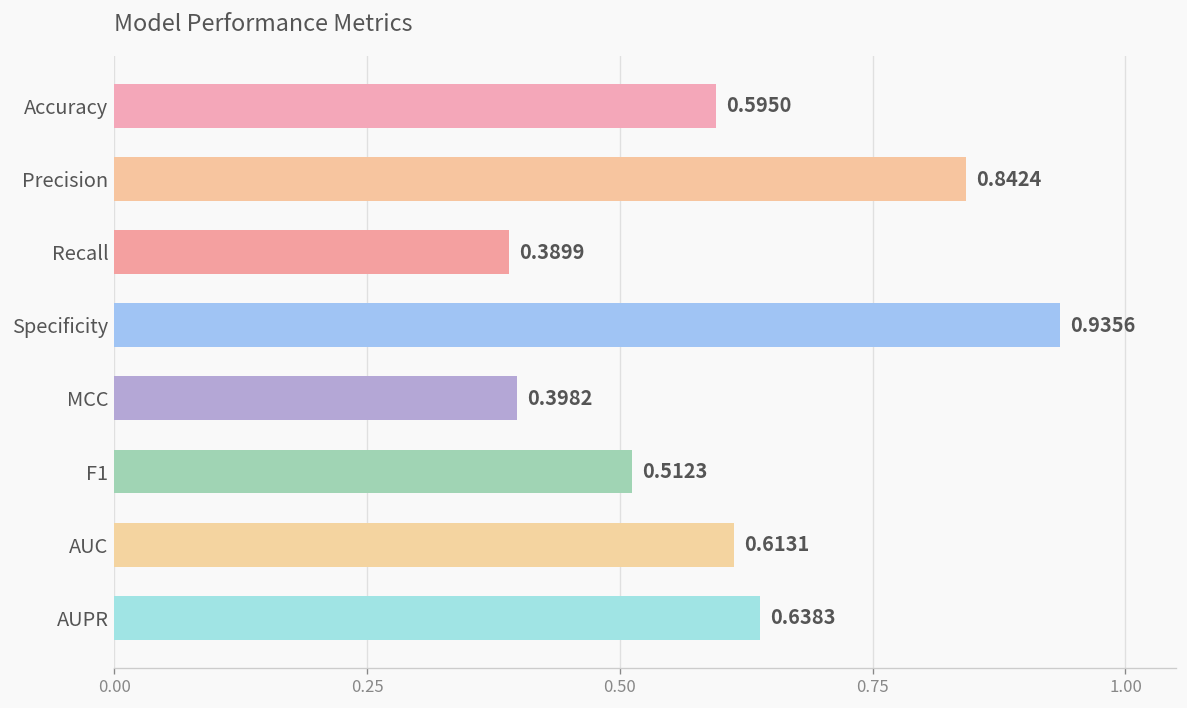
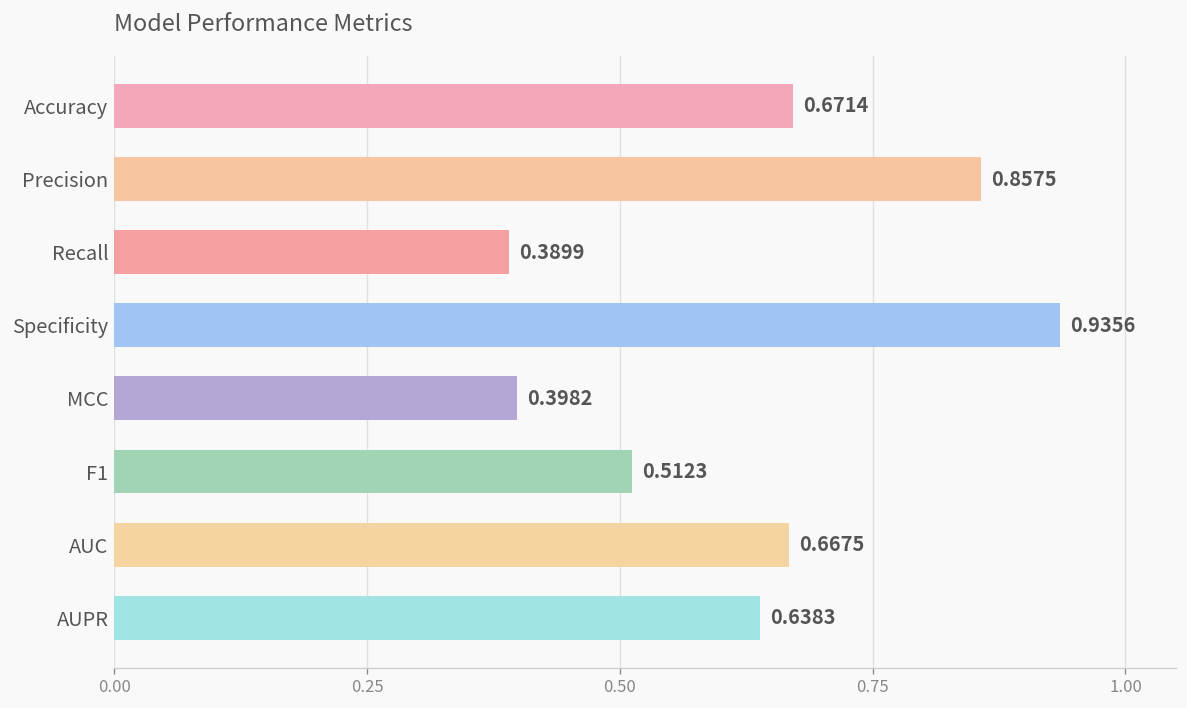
Accuracy: 0.5950 -> 0.6714
Precision: 0.8424 -> 0.8575
AUC: 0.6131 -> 0.6675
